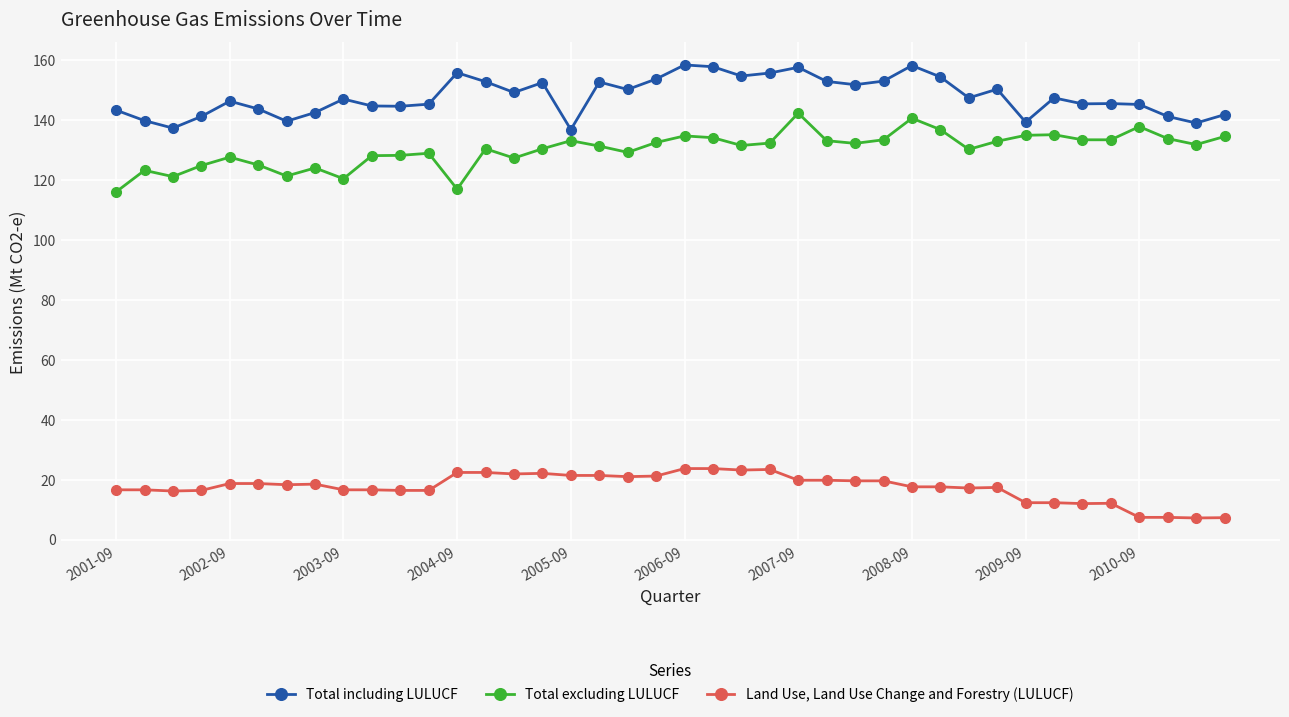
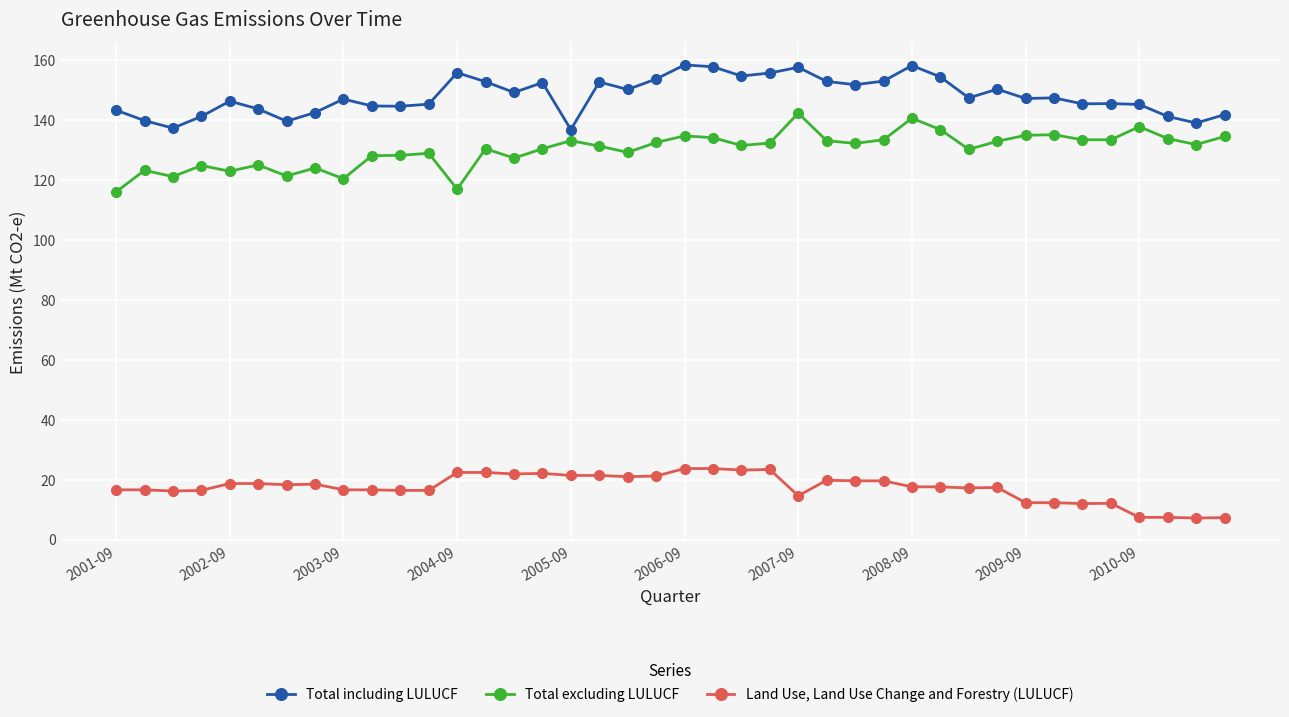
Total excluding LULUCF, 2002-09: 128 -> 123
Land Use, Land Use Change and Forestry (LULUCF), 2007-09: 20 -> 15
Total including LULUCF, 2009-09: 139 -> 147
